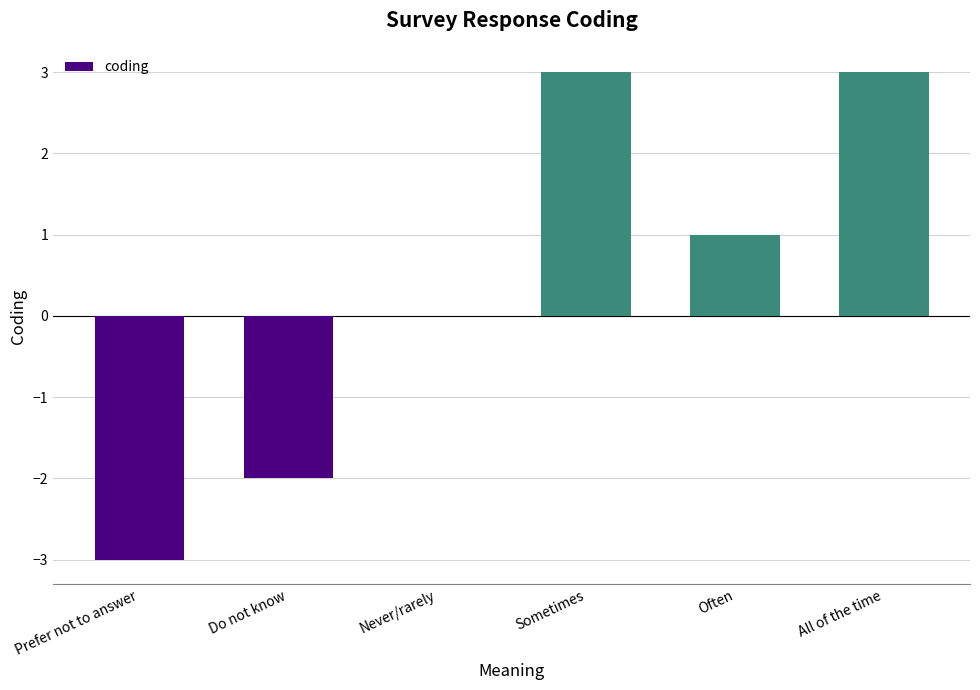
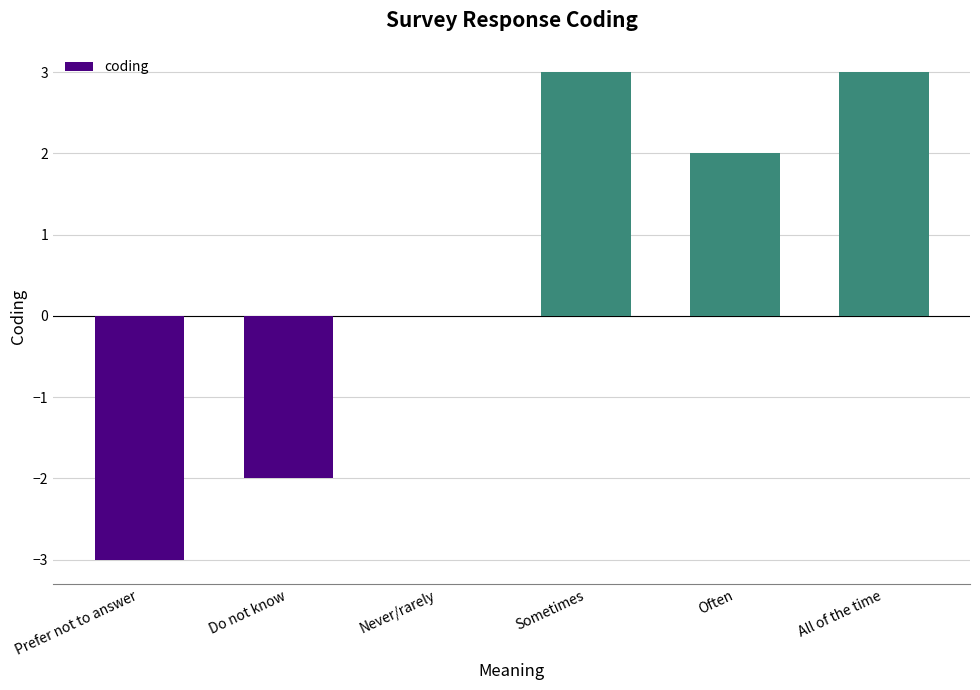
Often: 1 -> 2
